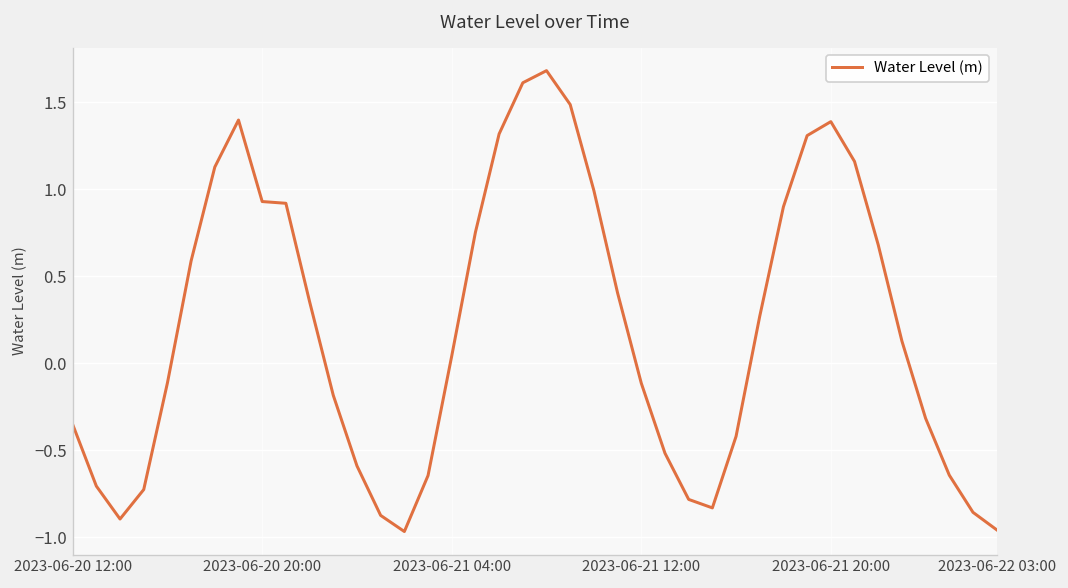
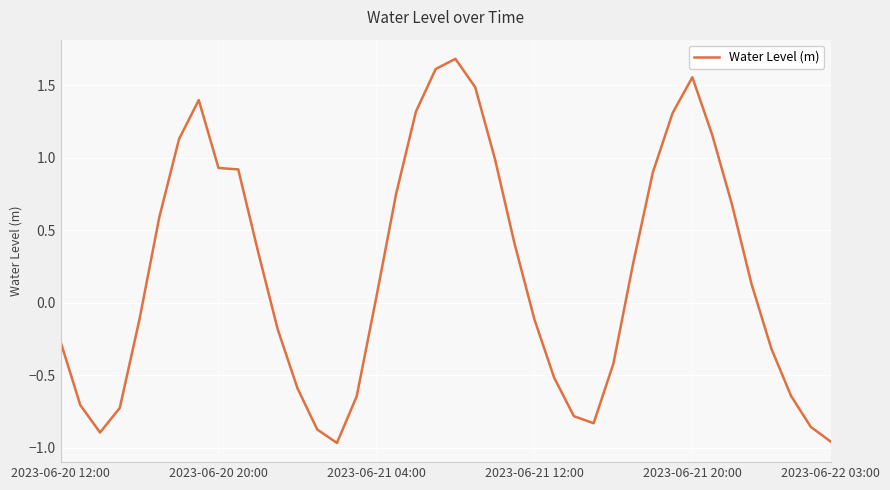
2023-06-20 12:00: -0.35 -> -0.27
2023-06-21 20:00: 1.39 -> 1.55
